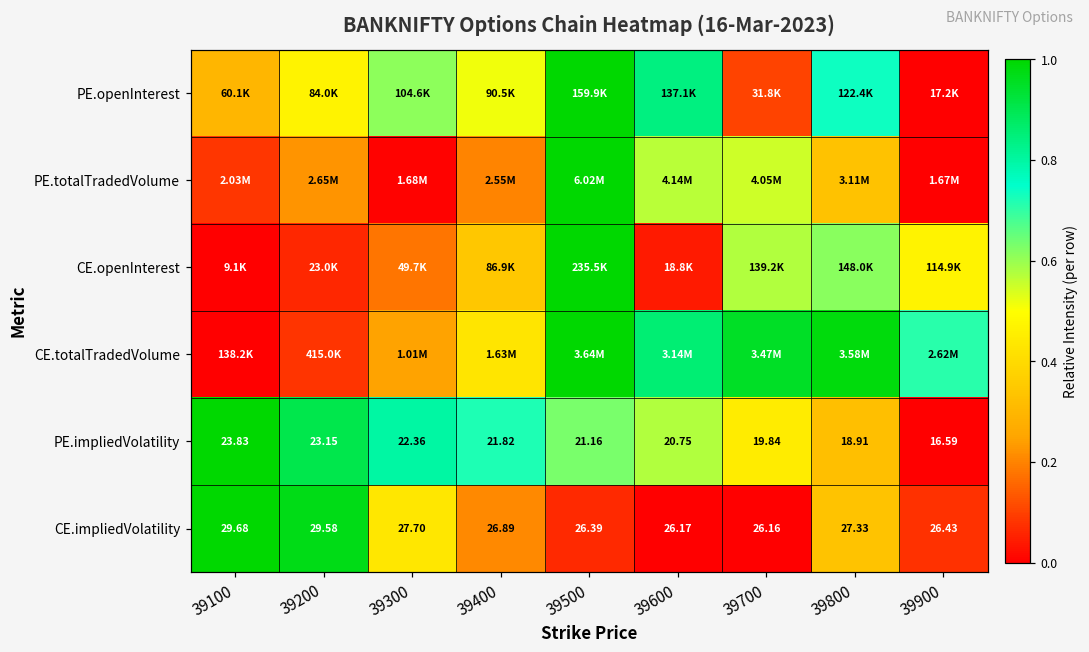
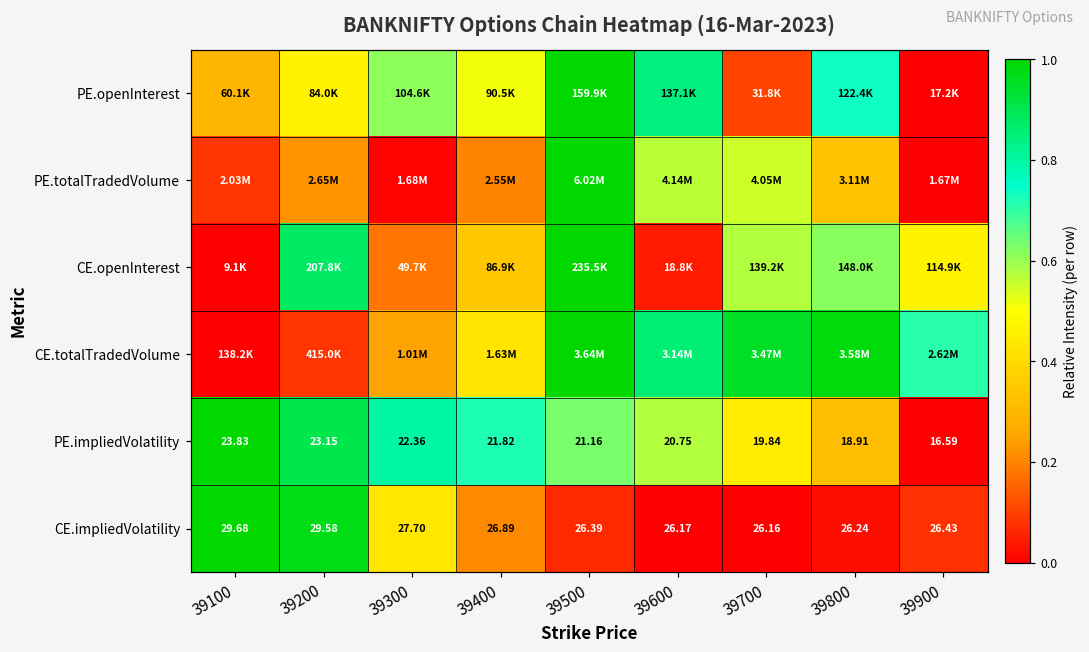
CE.openInterest, 39200: 23.0K -> 207.8K
CE.impliedVolatility, 39800: 27.33 -> 26.24
